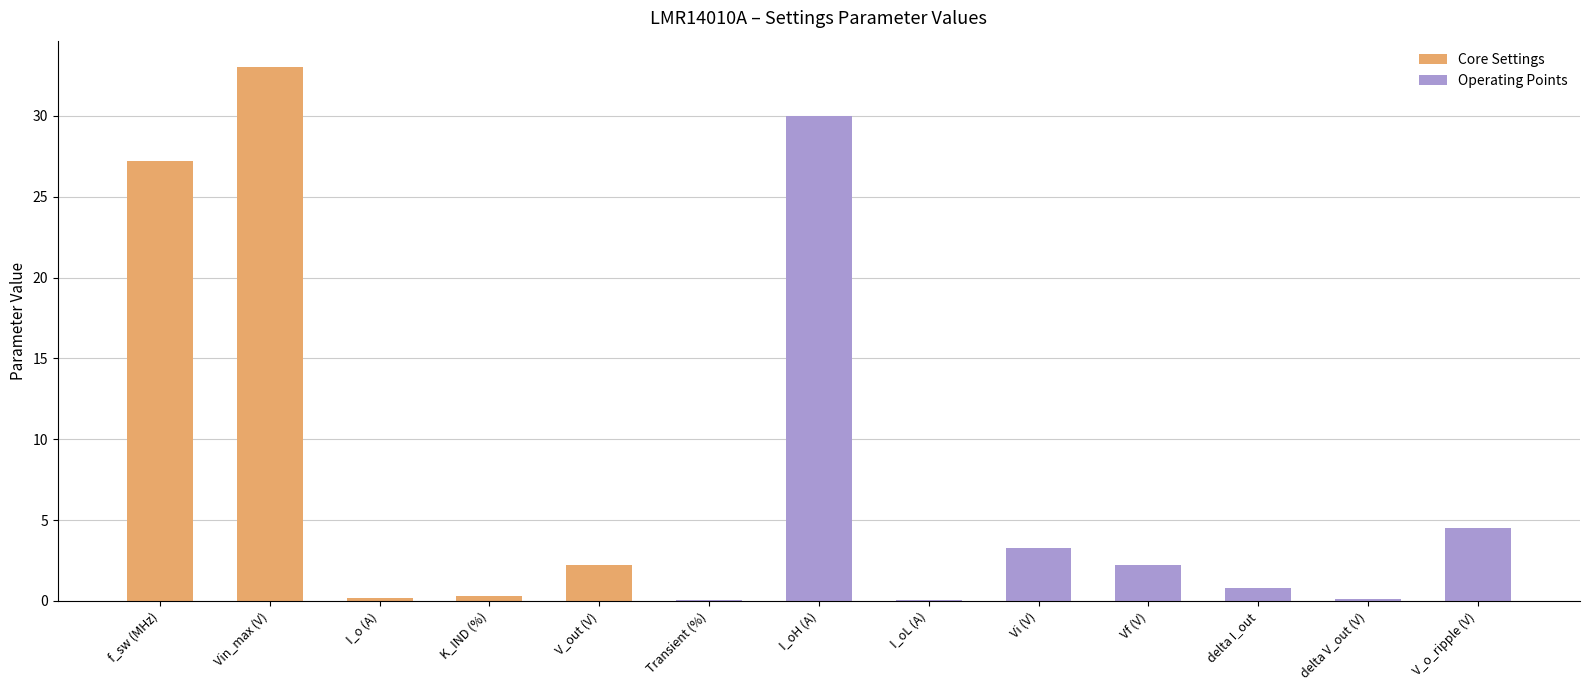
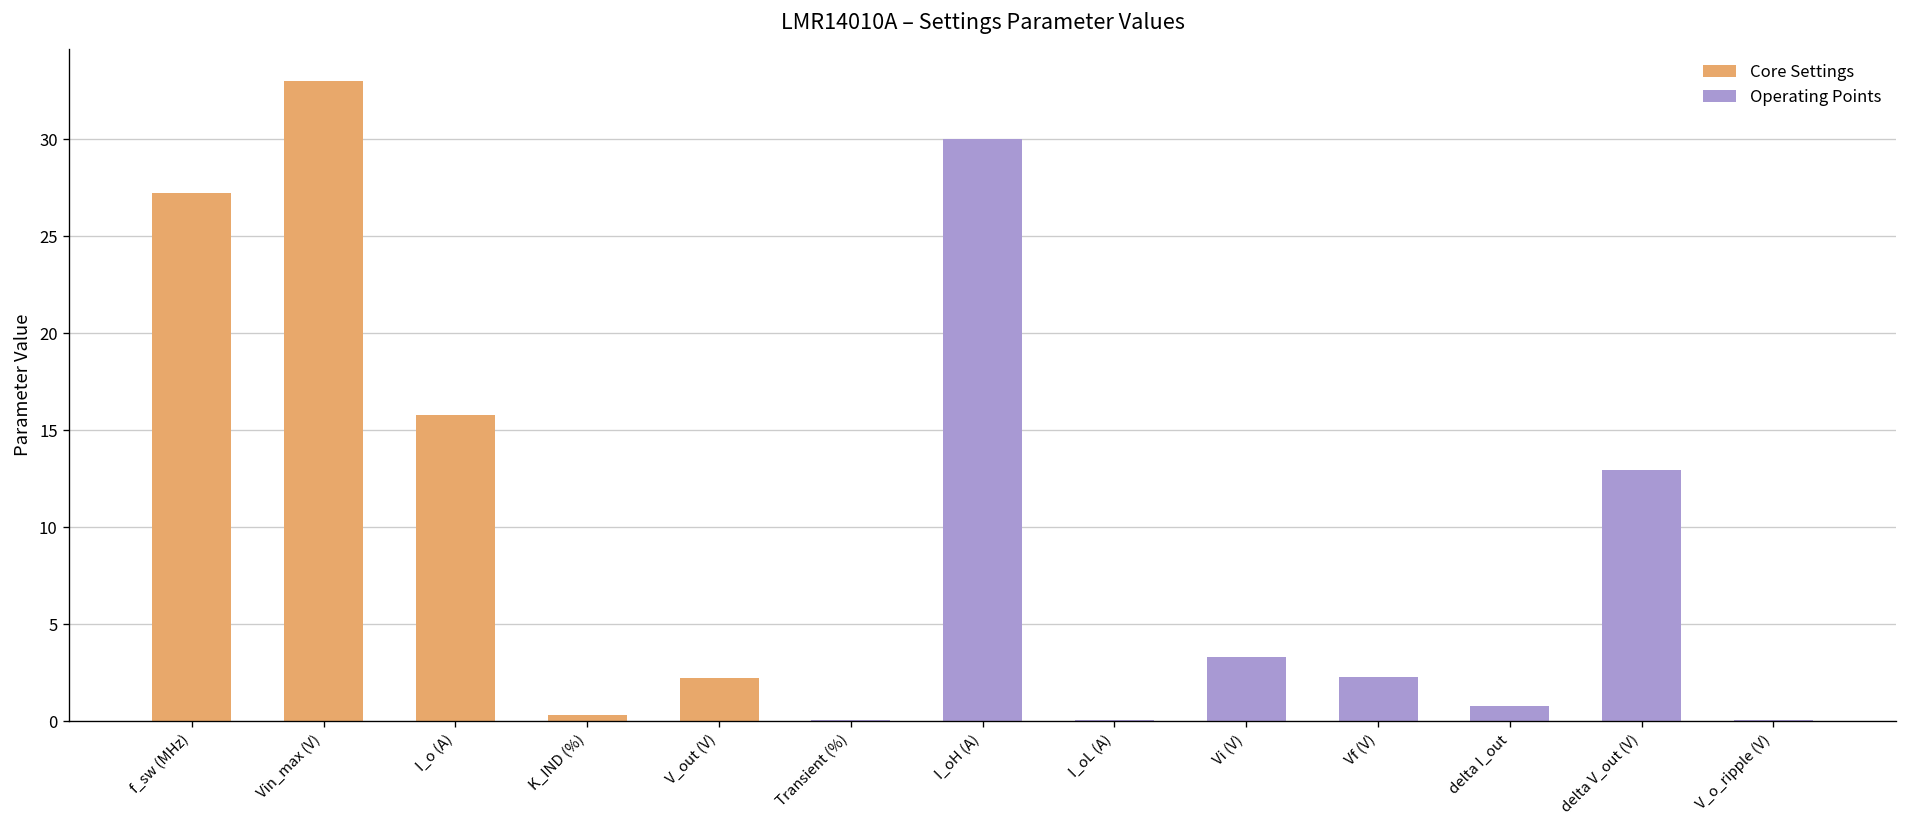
I_o (A): 0.2 -> 15.8
delta V_out (V): 0.1 -> 12.9
V_o_ripple (V): 4.5 -> 0.1
